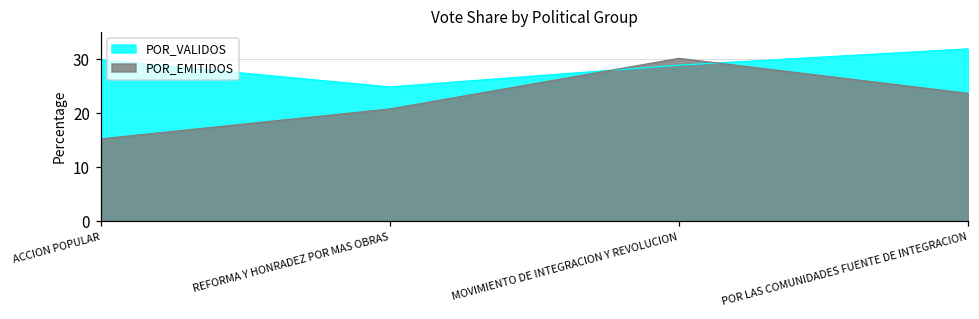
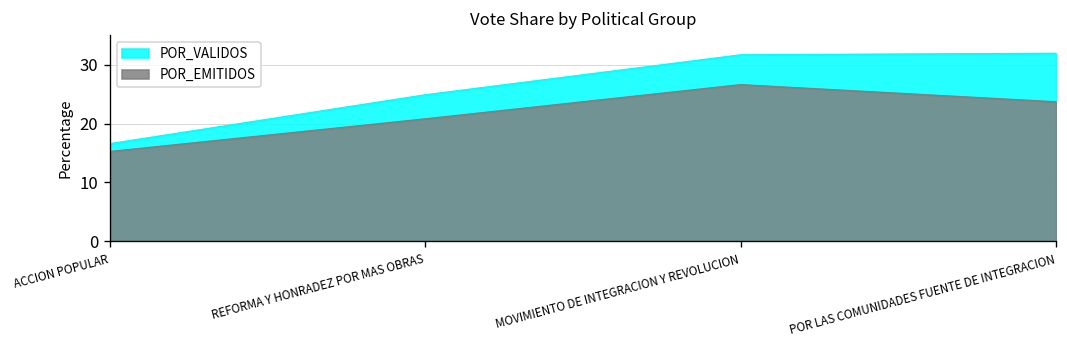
POR_VALIDOS, ACCION POPULAR: 30 -> 17
POR_VALIDOS, MOVIMIENTO DE INTEGRACION Y REVOLUCION: 29 -> 32
POR_EMITIDOS, MOVIMIENTO DE INTEGRACION Y REVOLUCION: 30 -> 27
